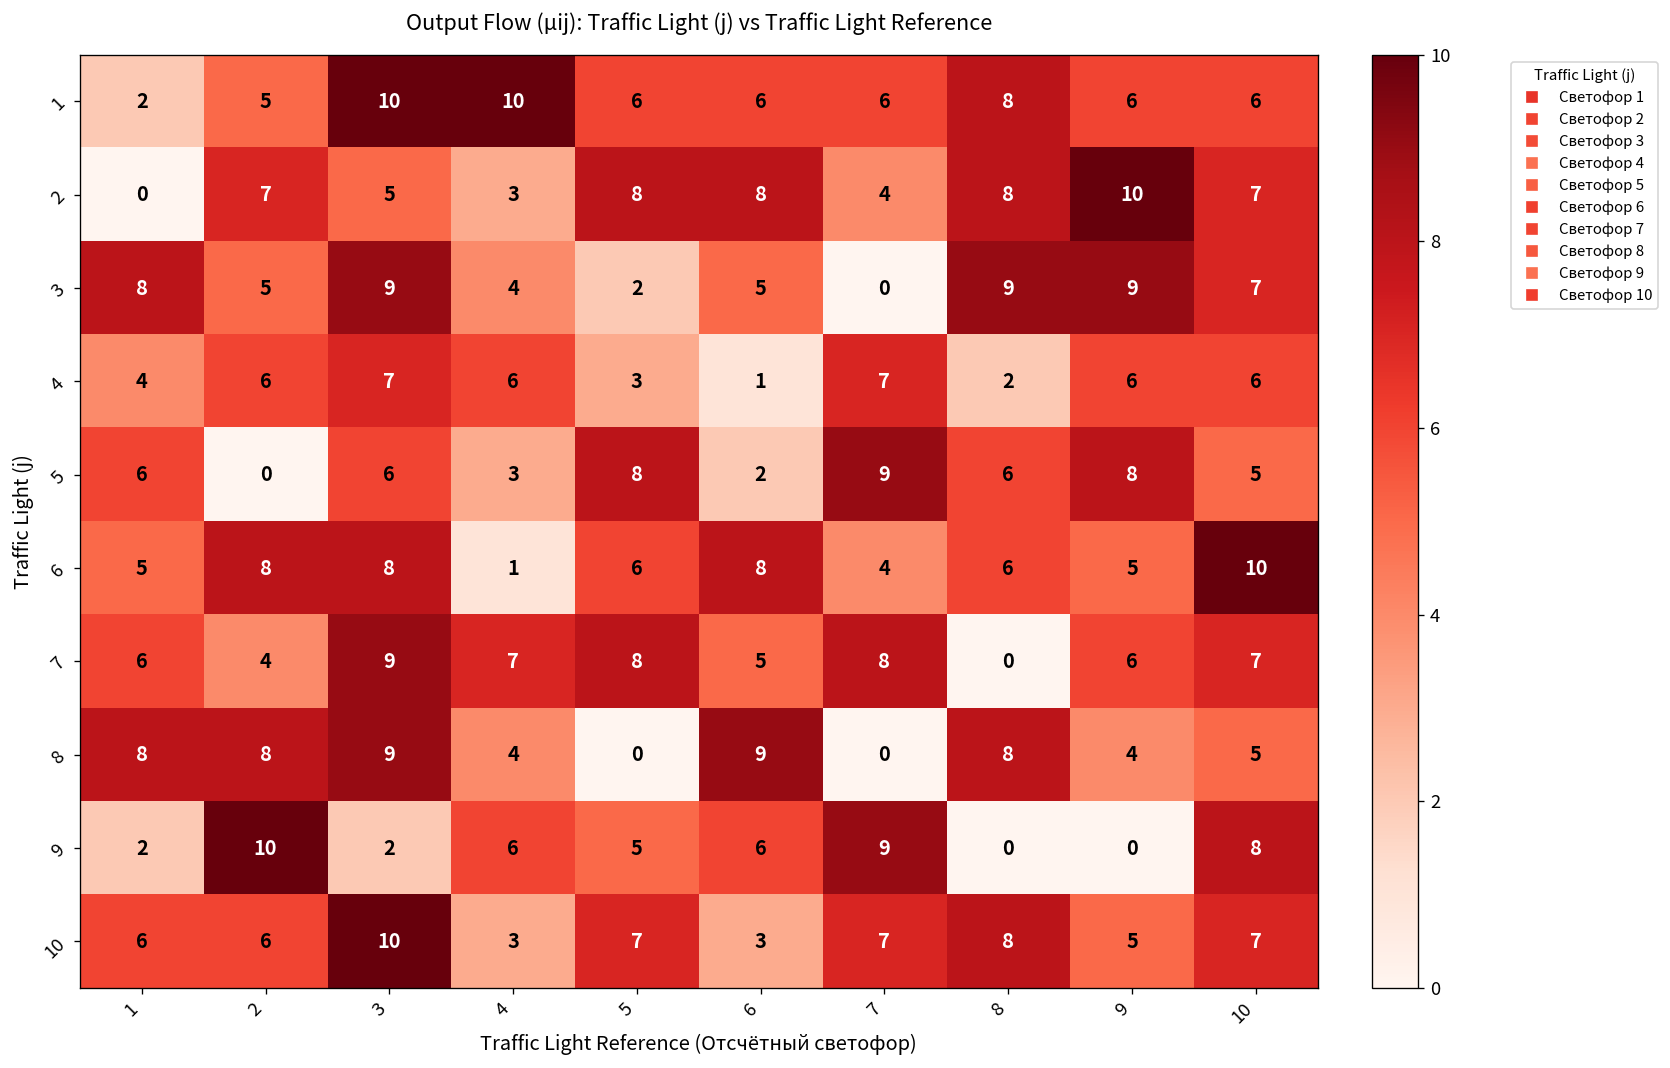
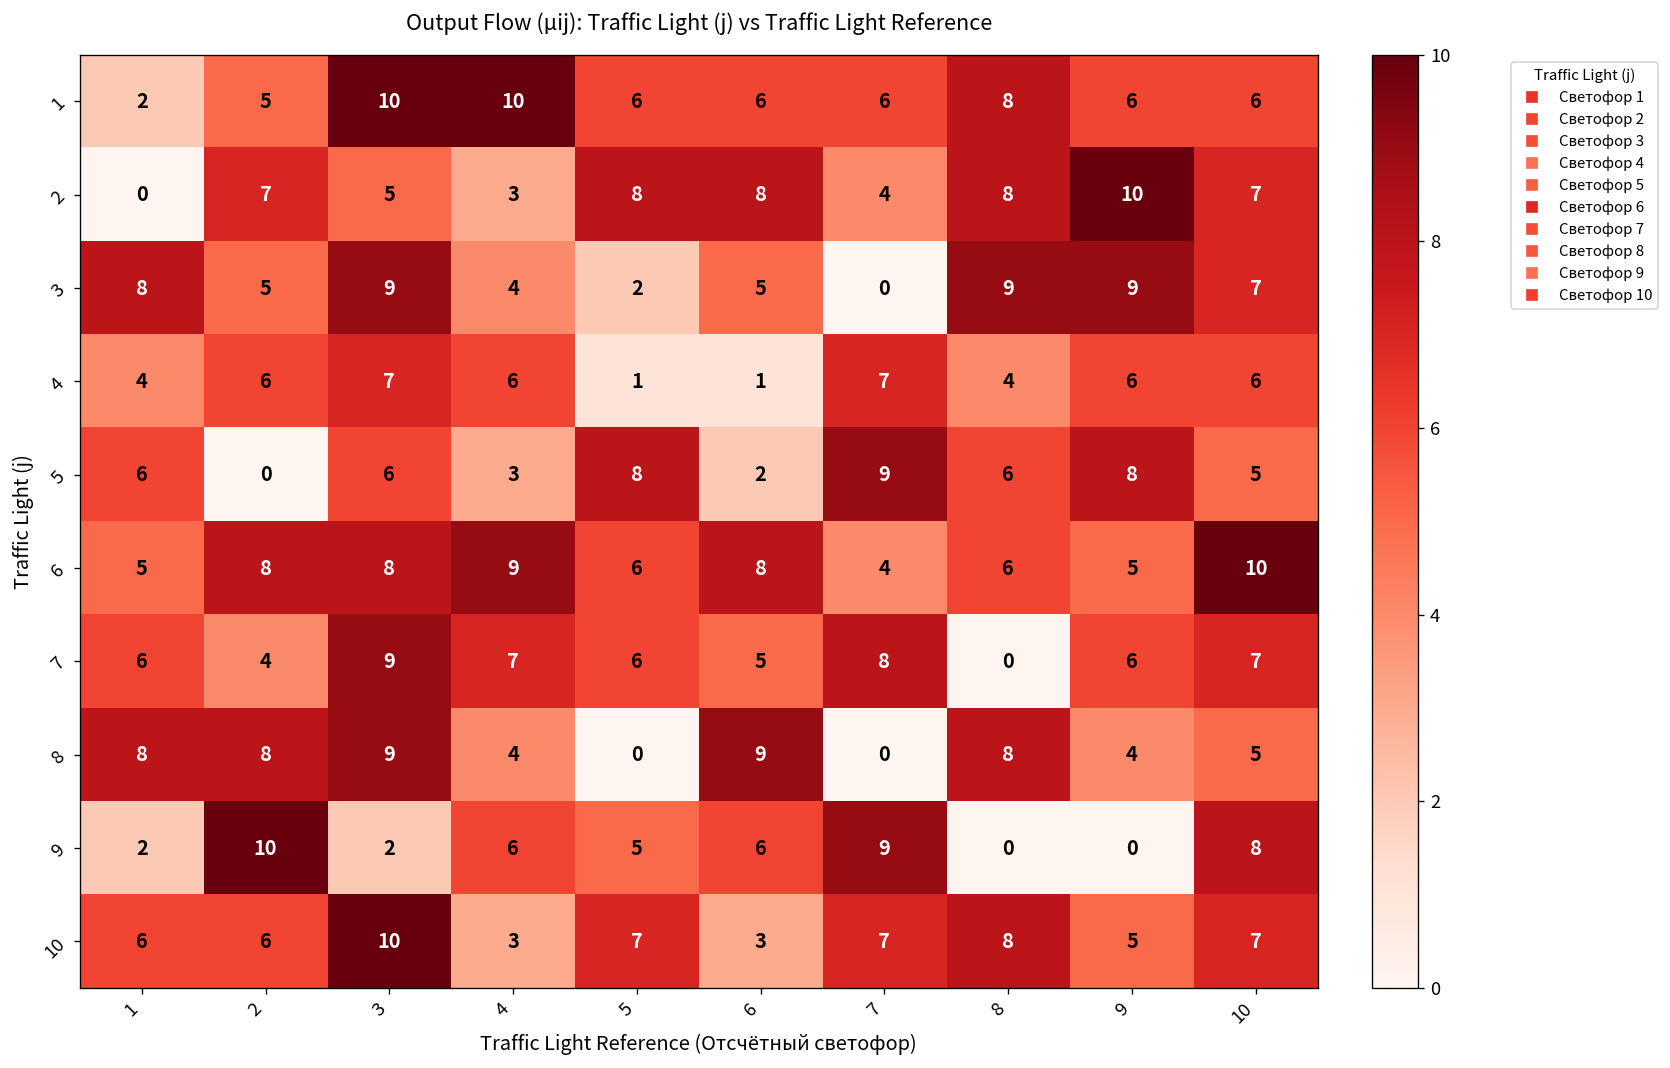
4, 5: 3 -> 1
4, 8: 2 -> 4
6, 4: 1 -> 9
7, 5: 8 -> 6
